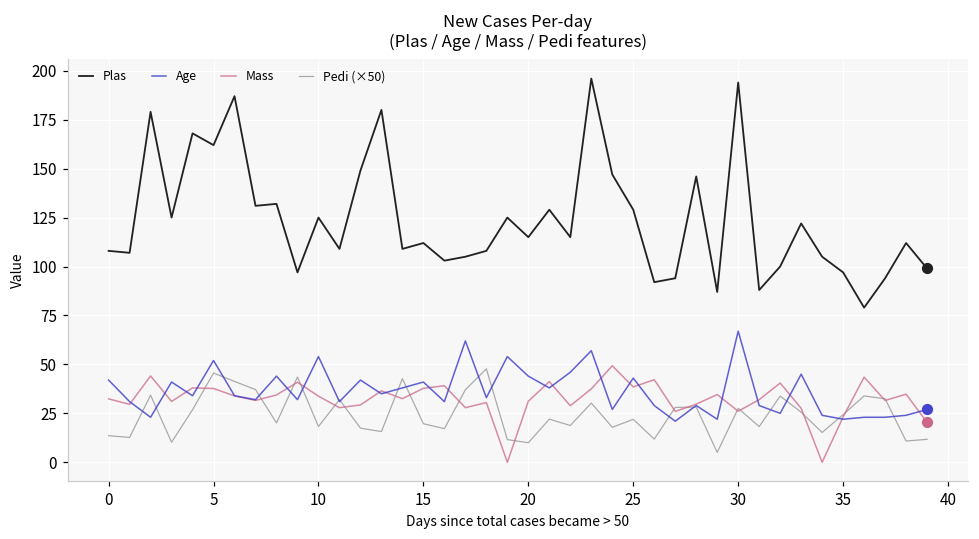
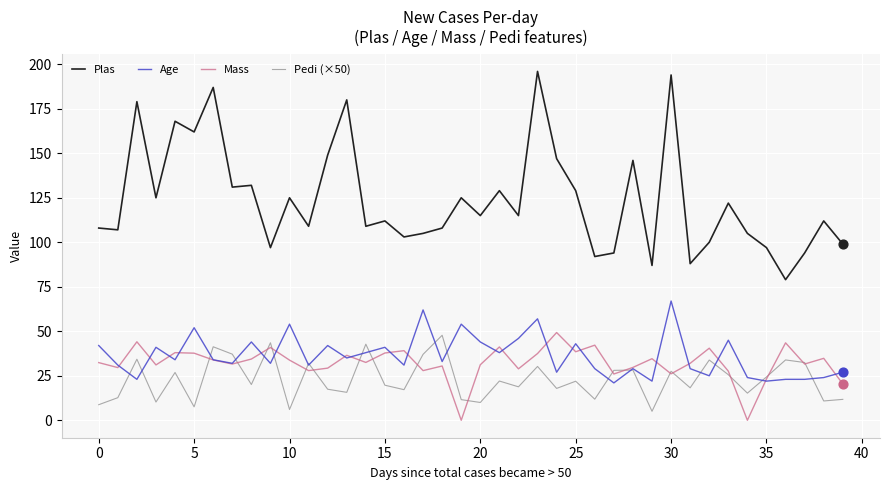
Pedi (×50), 0: 14 -> 9
Pedi (×50), 5: 46 -> 8
Pedi (×50), 10: 18 -> 6
